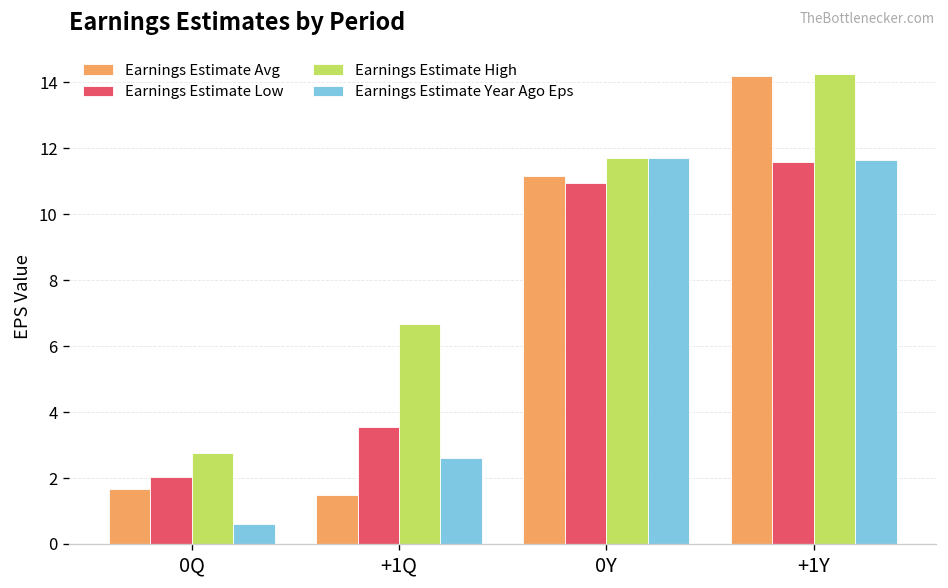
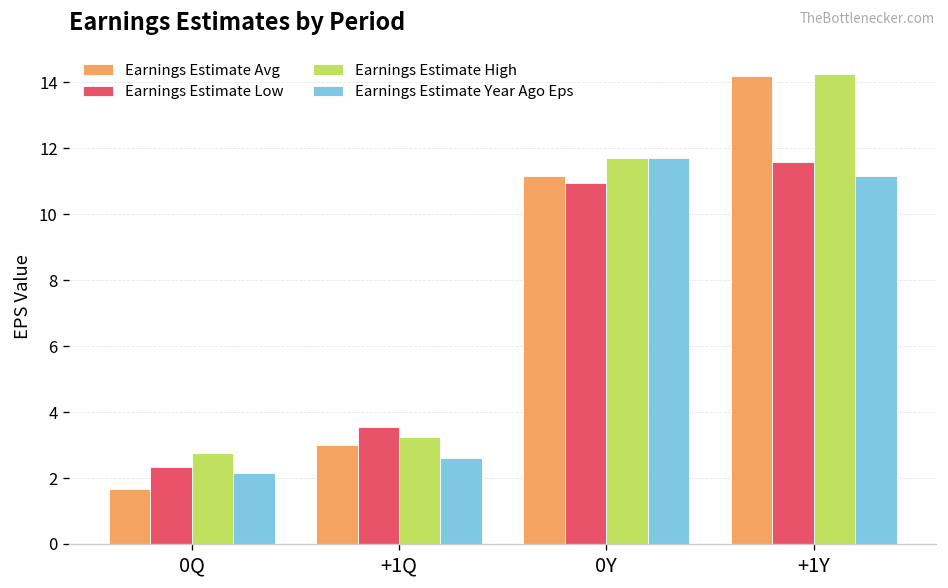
Earnings Estimate Low, 0Q: 2.0 -> 2.3
Earnings Estimate Year Ago Eps, 0Q: 0.6 -> 2.2
Earnings Estimate Avg, +1Q: 1.5 -> 3.0
Earnings Estimate High, +1Q: 6.7 -> 3.3
Earnings Estimate Year Ago Eps, +1Y: 11.7 -> 11.2
